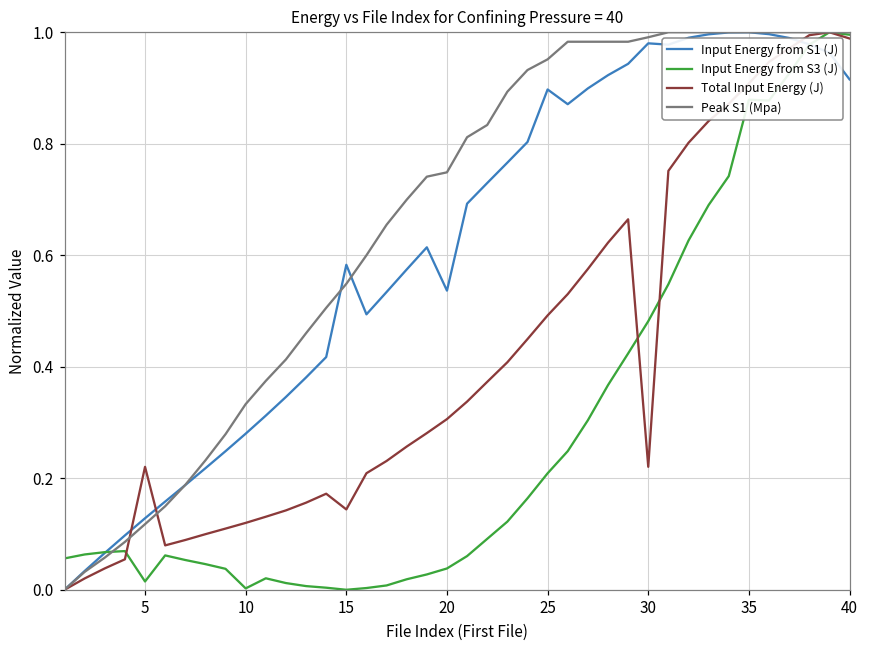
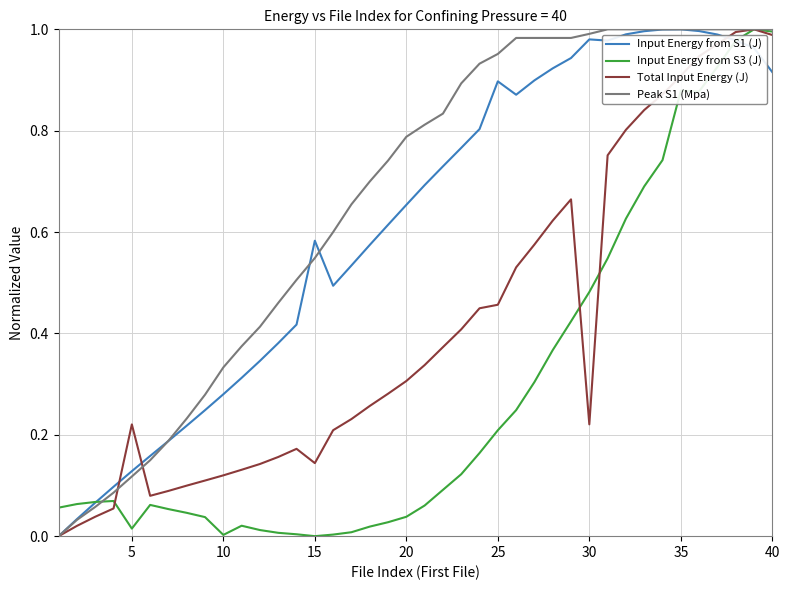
Input Energy from S1 (J), 20: 0.54 -> 0.65
Peak S1 (Mpa), 20: 0.75 -> 0.79
Total Input Energy (J), 25: 0.49 -> 0.46
